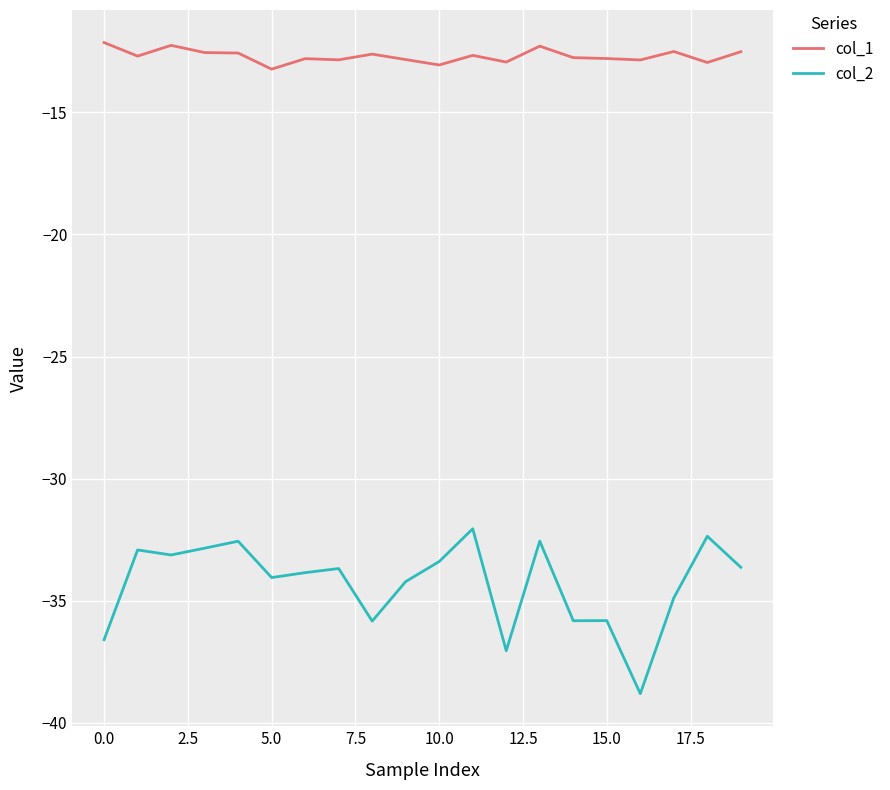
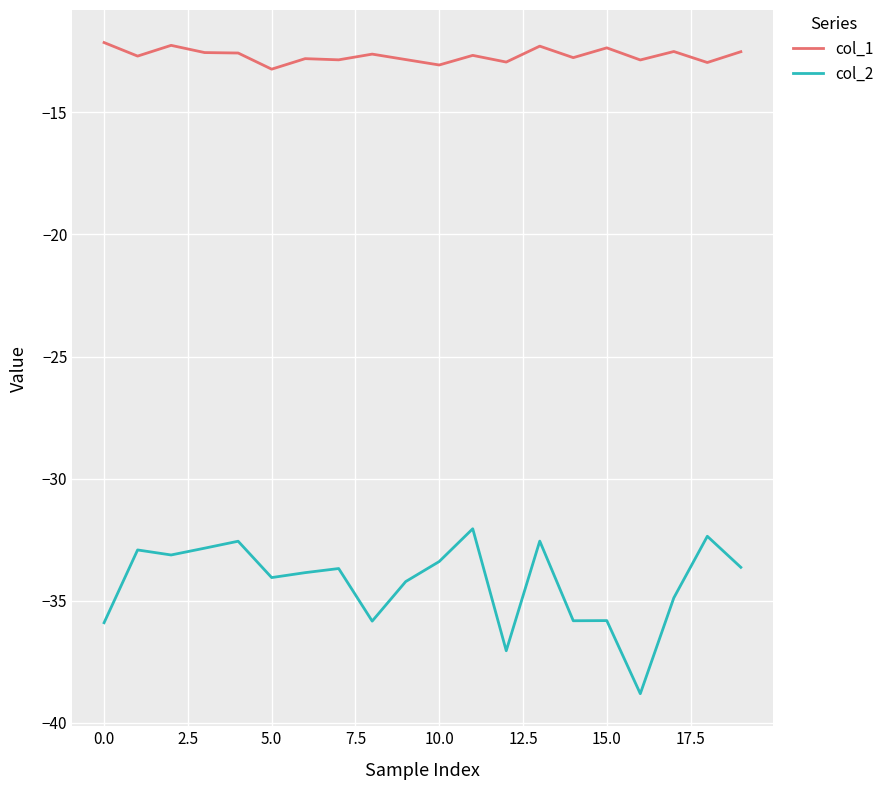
col_2, 0.0: -36.6 -> -35.9
col_1, 15.0: -12.8 -> -12.4
